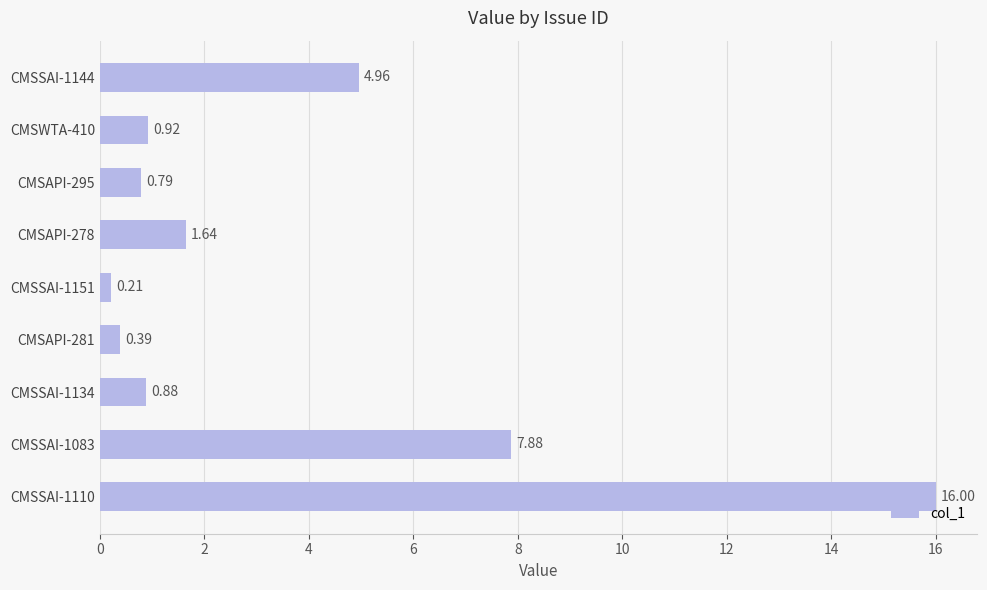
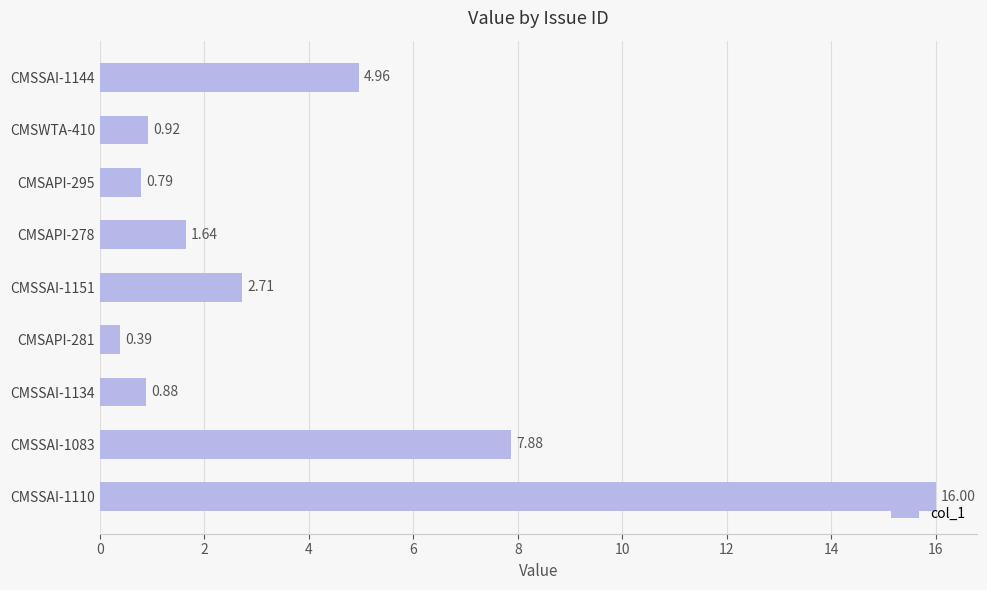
CMSSAI-1151: 0.21 -> 2.71
